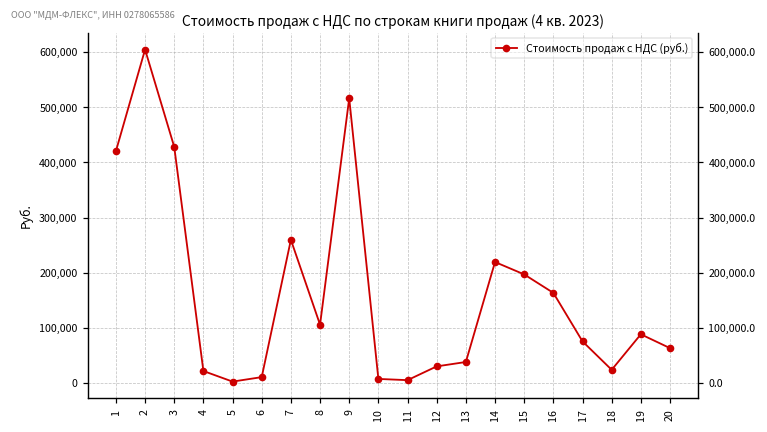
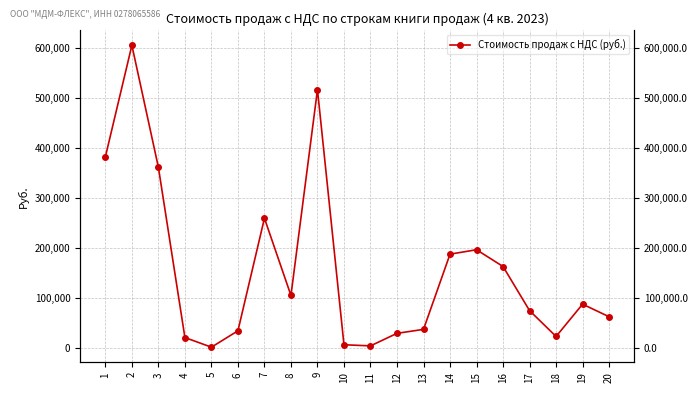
1: 420,000 -> 380,000
3: 430,000 -> 360,000
6: 10,000 -> 40,000
14: 220,000 -> 190,000
